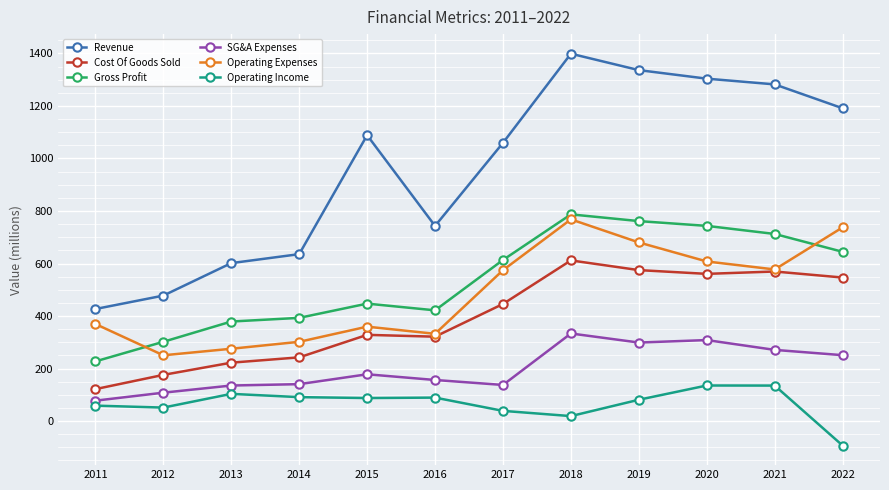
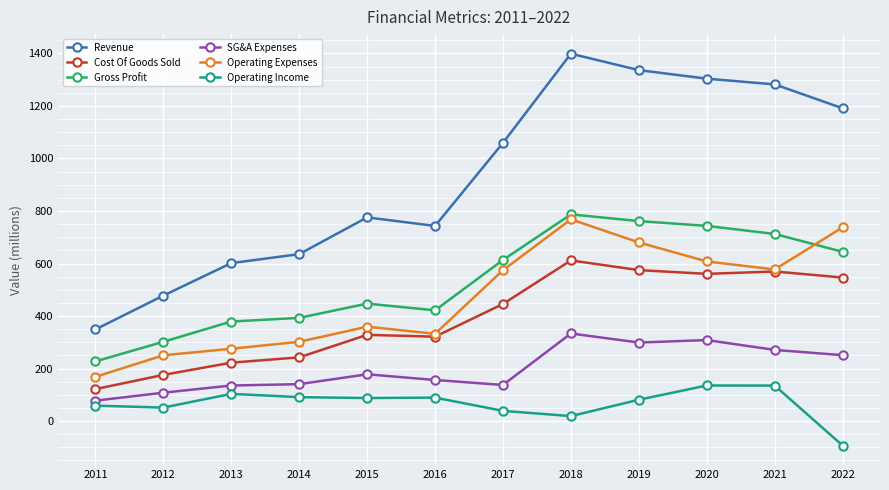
Revenue, 2011: 430 -> 350
Operating Expenses, 2011: 370 -> 170
Revenue, 2015: 1090 -> 780
